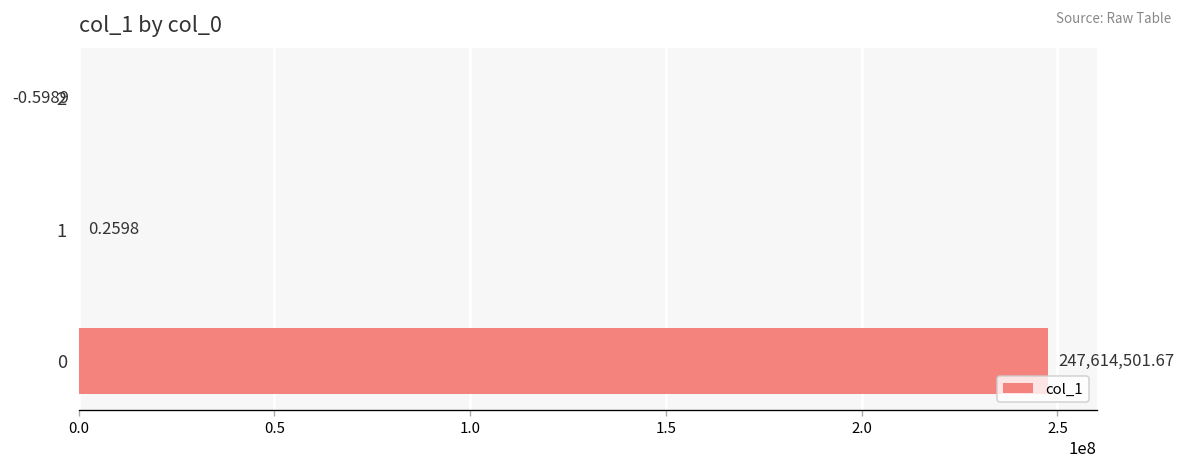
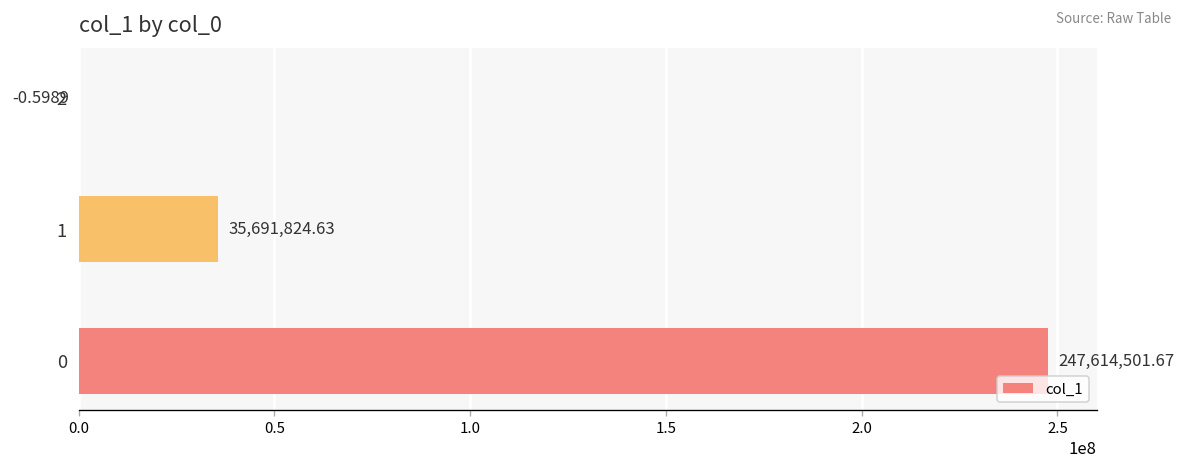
1: 0.2598 -> 35,691,824.63
